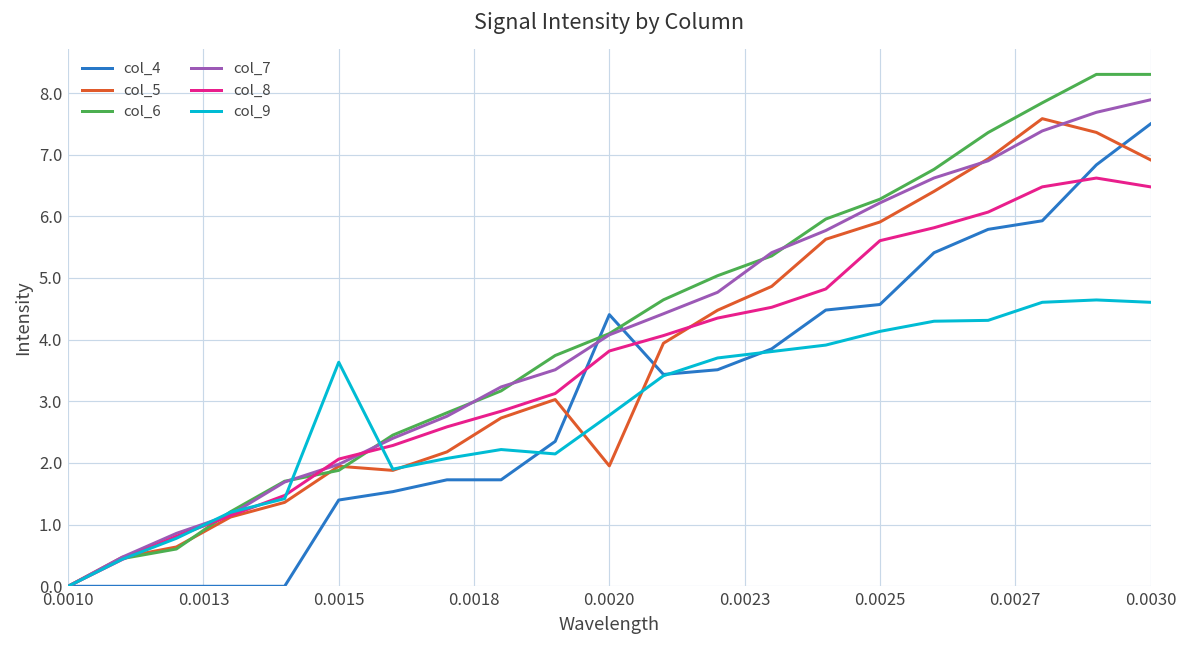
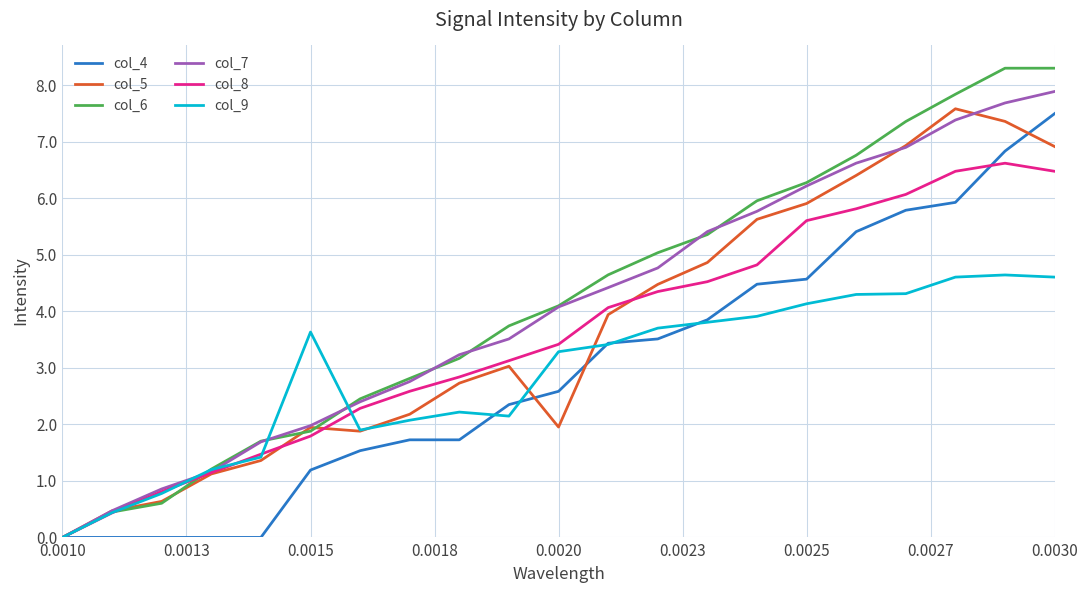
col_4, 0.0015: 1.4 -> 1.2
col_8, 0.0015: 2.1 -> 1.8
col_4, 0.0020: 4.4 -> 2.6
col_8, 0.0020: 3.8 -> 3.4
col_9, 0.0020: 2.8 -> 3.3
